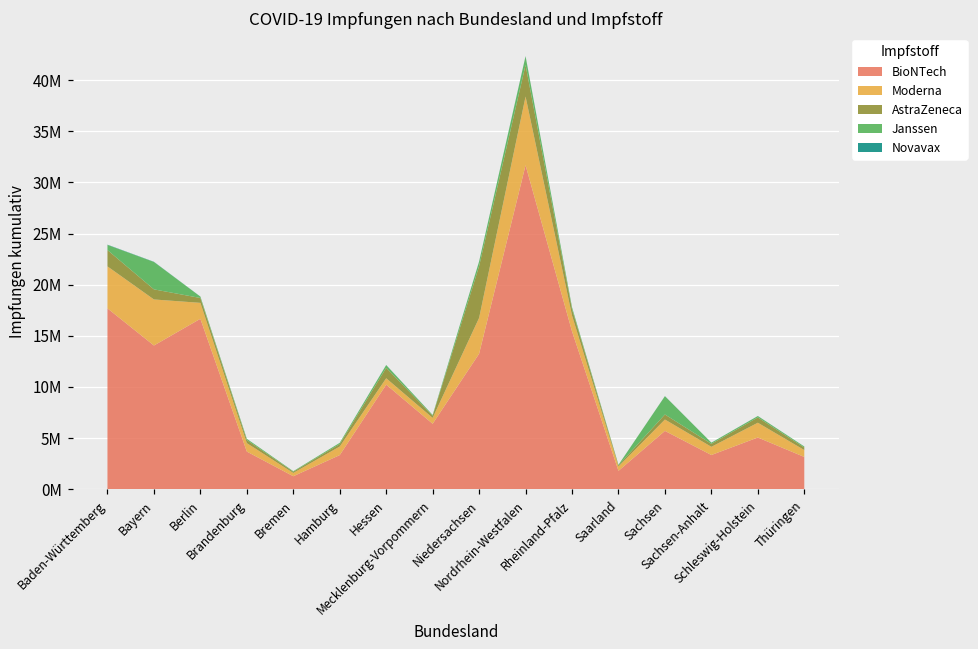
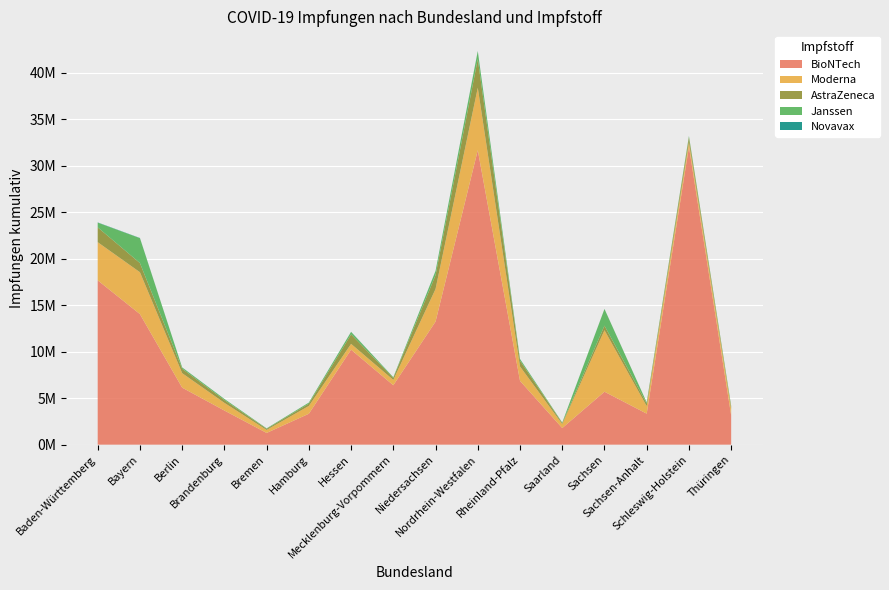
BioNTech, Berlin: 17000000 -> 6000000
AstraZeneca, Niedersachsen: 5000000 -> 1000000
BioNTech, Rheinland-Pfalz: 15000000 -> 7000000
Moderna, Sachsen: 1000000 -> 7000000
BioNTech, Schleswig-Holstein: 5000000 -> 32000000
Moderna, Schleswig-Holstein: 1400000 -> 500000
